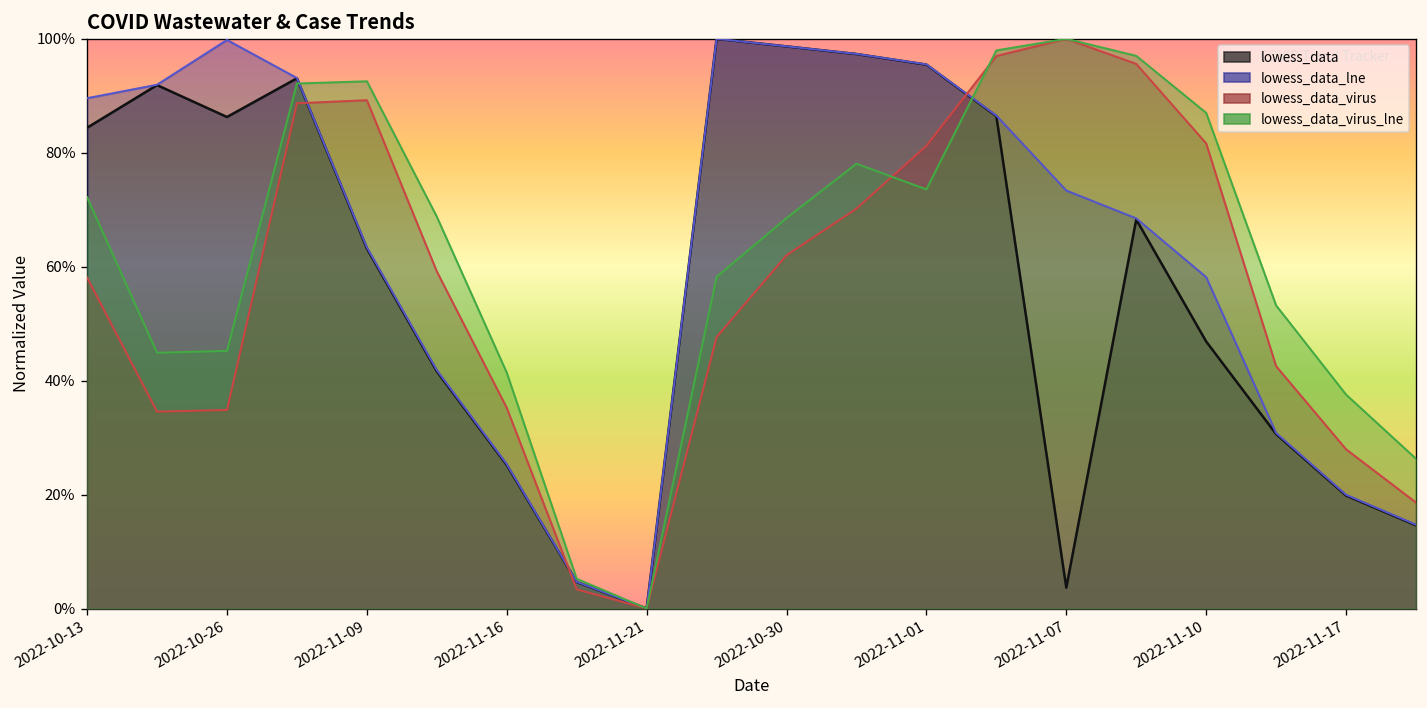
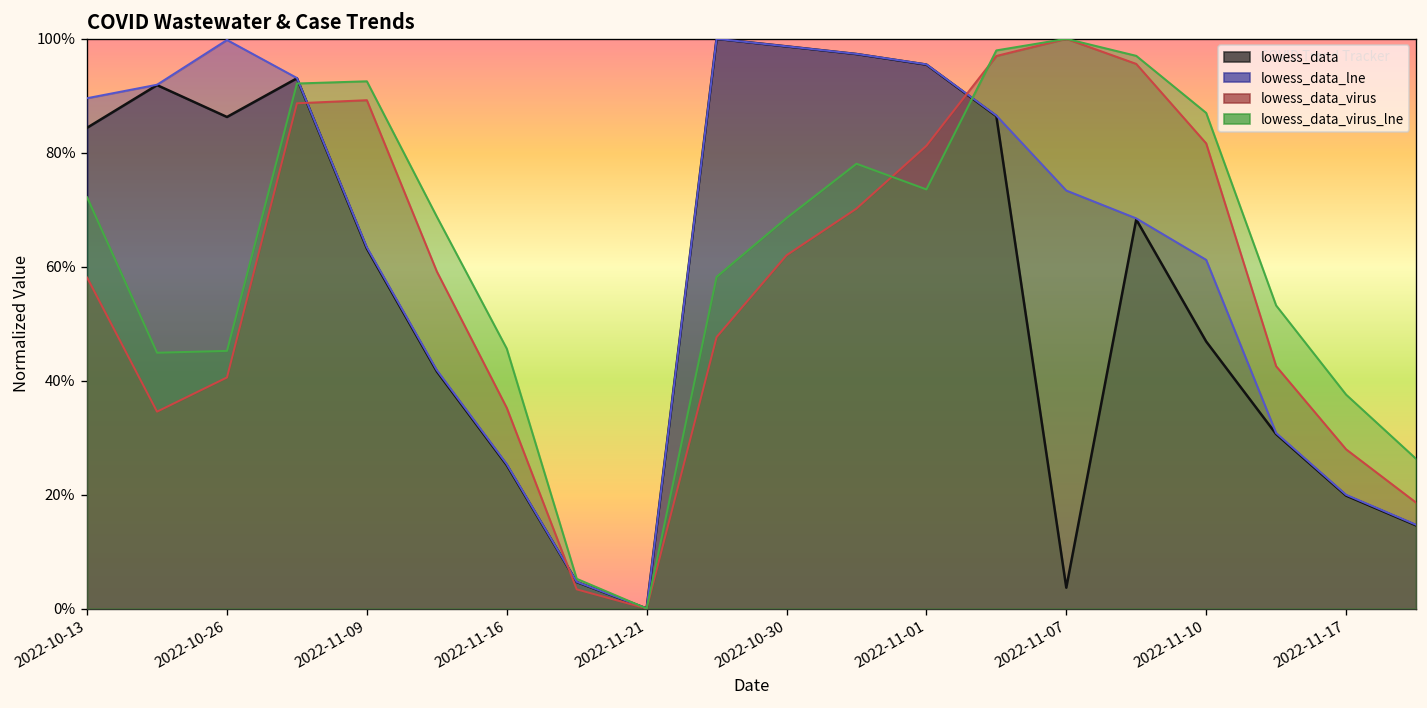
lowess_data_virus, 2022-10-26: 35% -> 41%
lowess_data_virus_lne, 2022-11-16: 41% -> 46%
lowess_data_lne, 2022-11-10: 58% -> 61%
